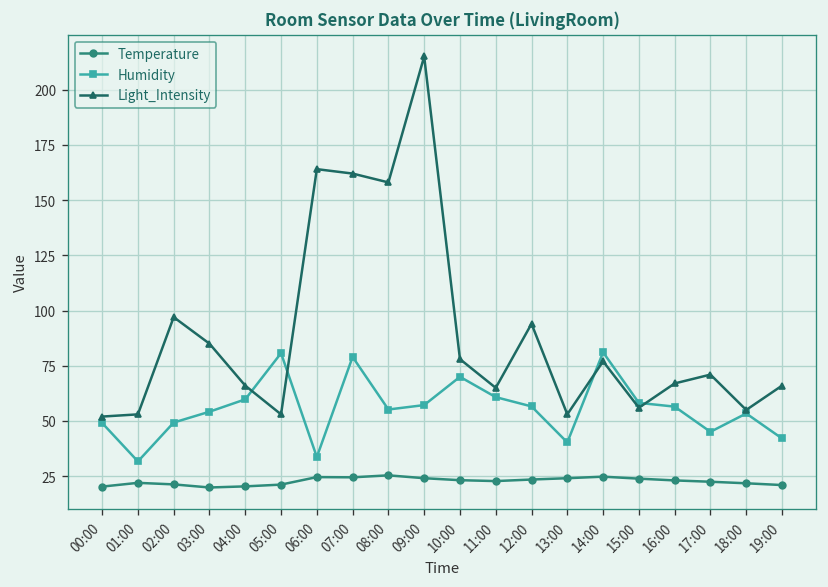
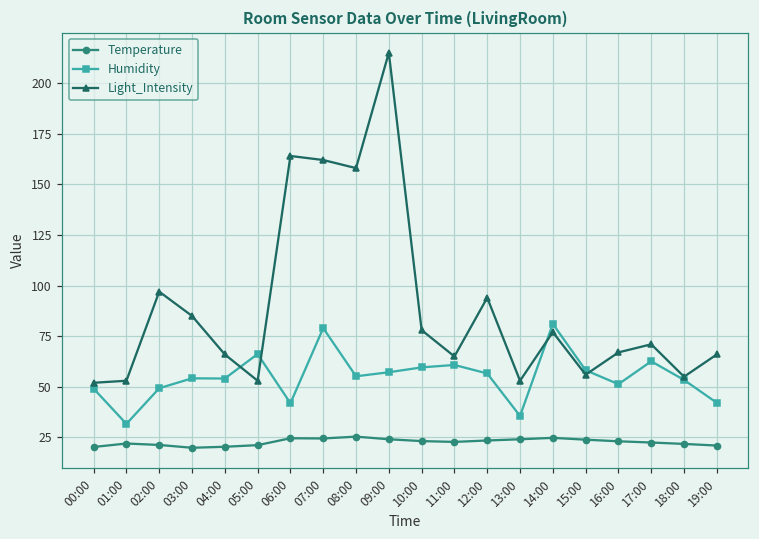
Humidity, 04:00: 60 -> 54
Humidity, 05:00: 81 -> 66
Humidity, 06:00: 34 -> 42
Humidity, 10:00: 70 -> 60
Humidity, 13:00: 40 -> 36
Humidity, 16:00: 57 -> 51
Humidity, 17:00: 45 -> 63
